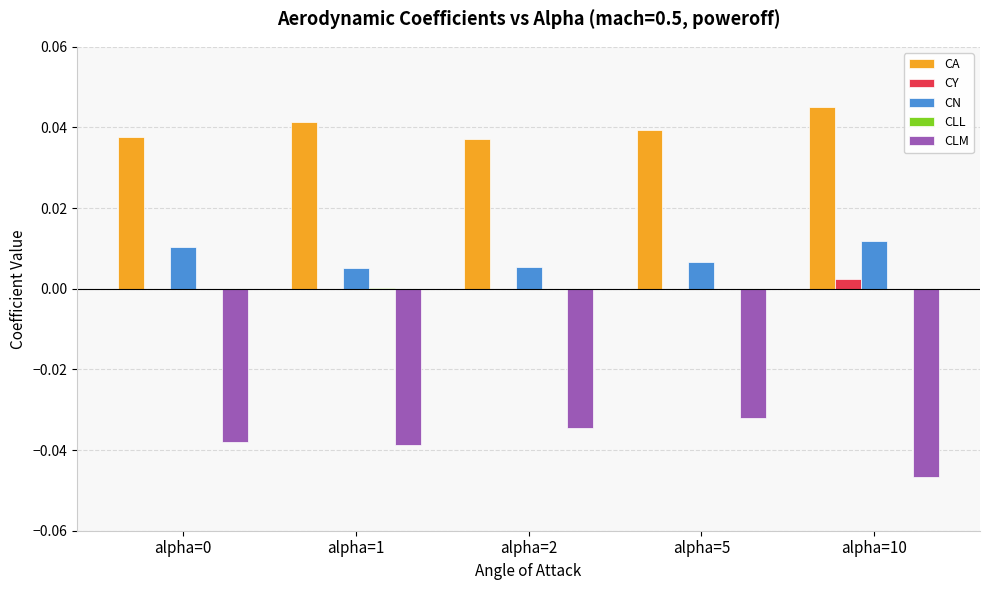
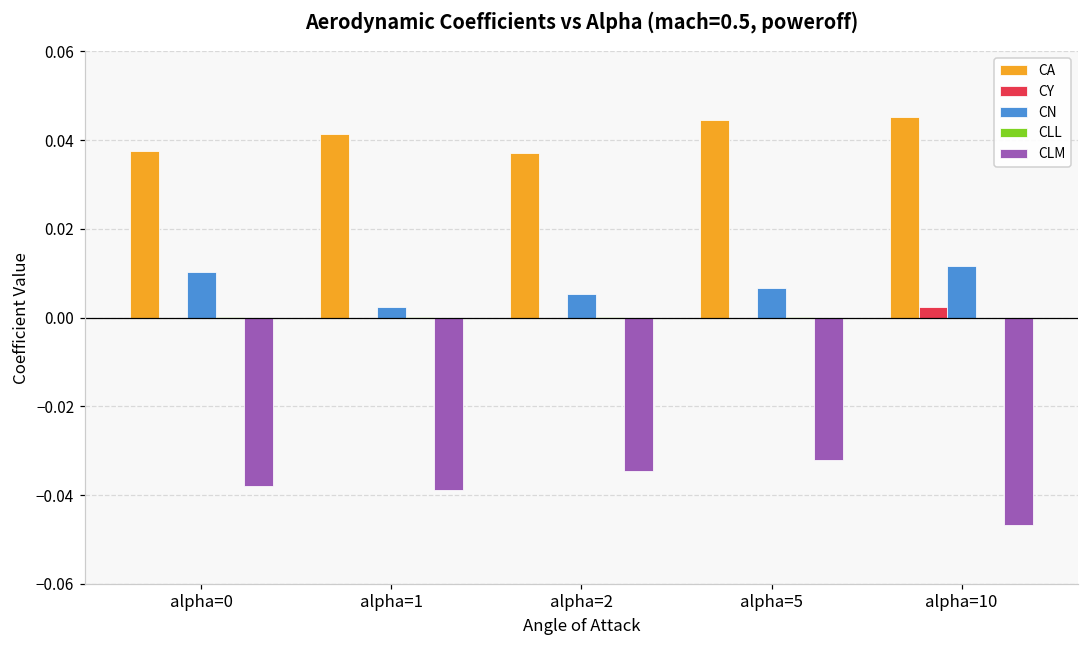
CN, alpha=1: 0.005 -> 0.003
CA, alpha=5: 0.039 -> 0.045
